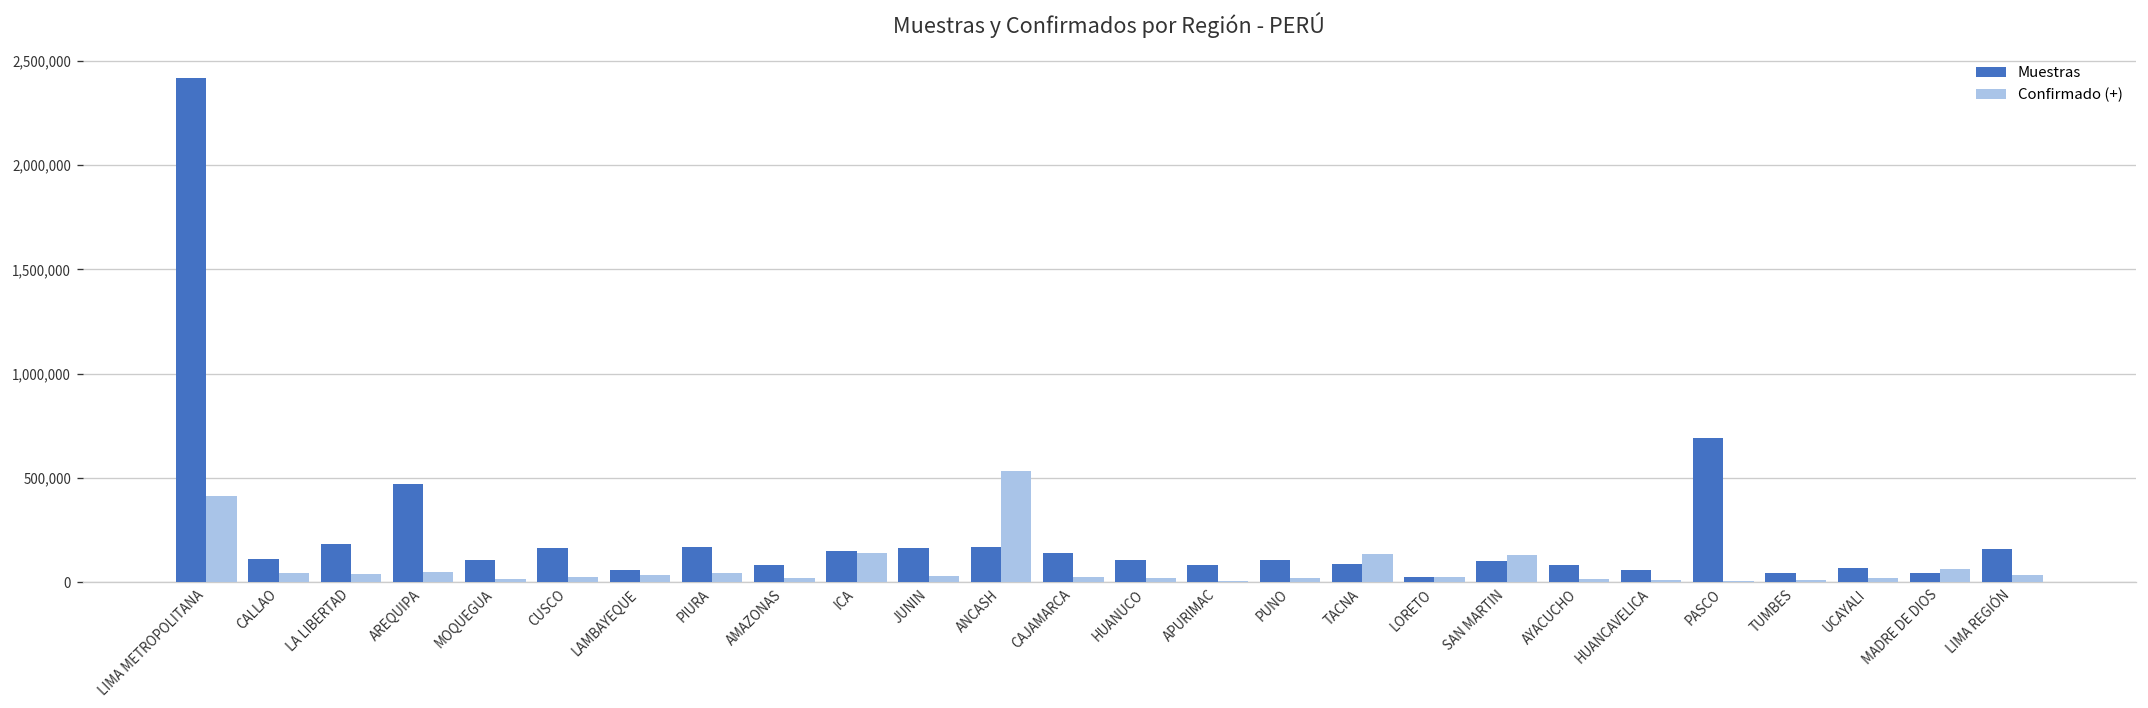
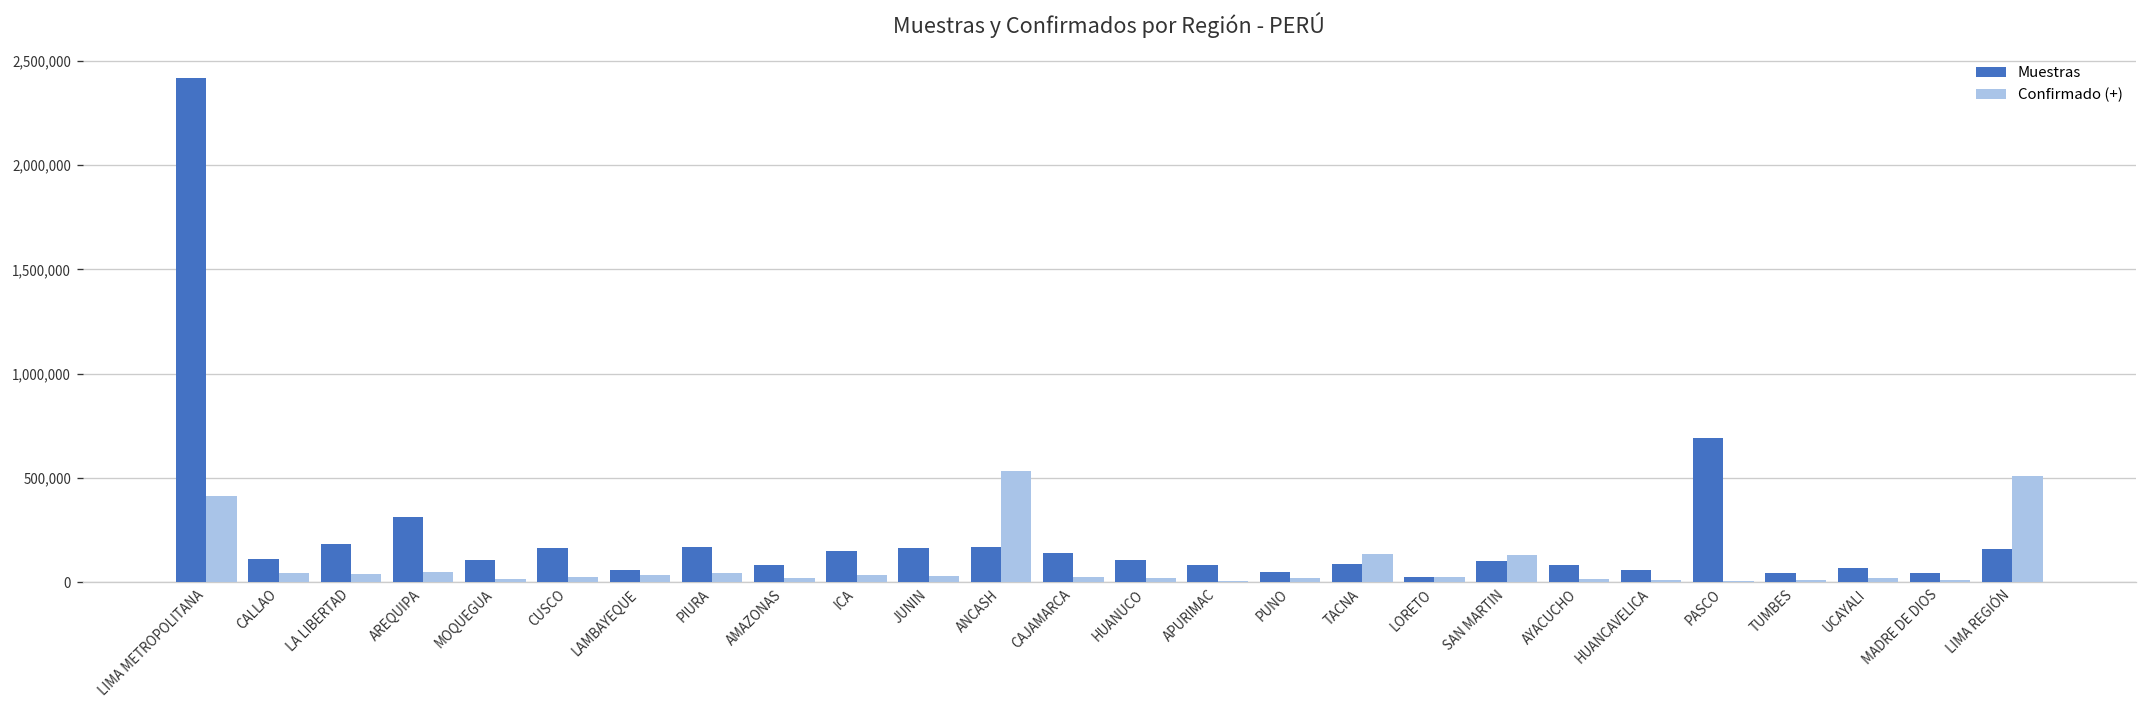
Muestras, AREQUIPA: 470,000 -> 310,000
Confirmado (+), ICA: 140,000 -> 30,000
Muestras, PUNO: 110,000 -> 50,000
Confirmado (+), MADRE DE DIOS: 60,000 -> 10,000
Confirmado (+), LIMA REGIÓN: 30,000 -> 510,000
